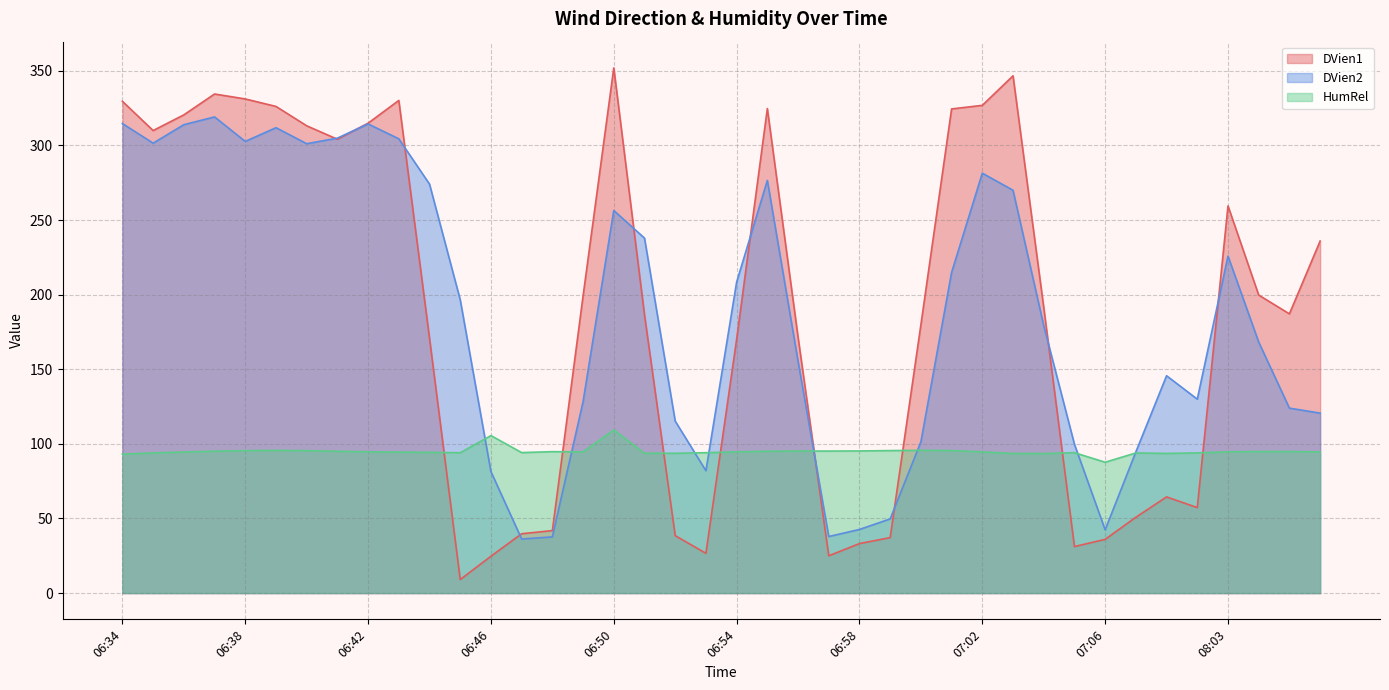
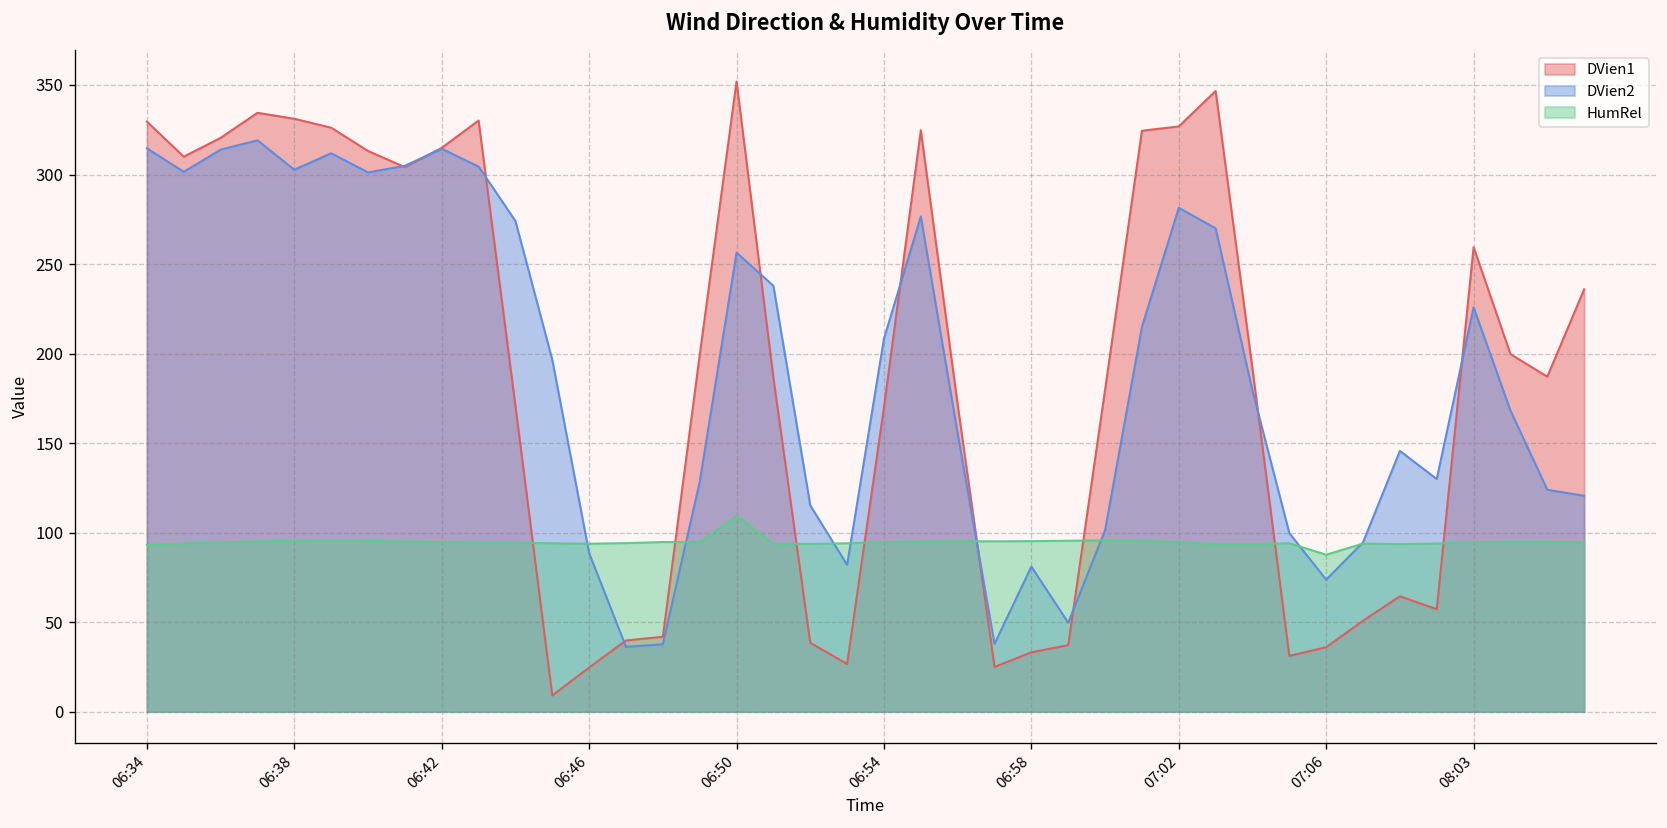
DVien2, 06:46: 81 -> 89
HumRel, 06:46: 106 -> 94
DVien2, 06:58: 43 -> 81
DVien2, 07:06: 42 -> 74
